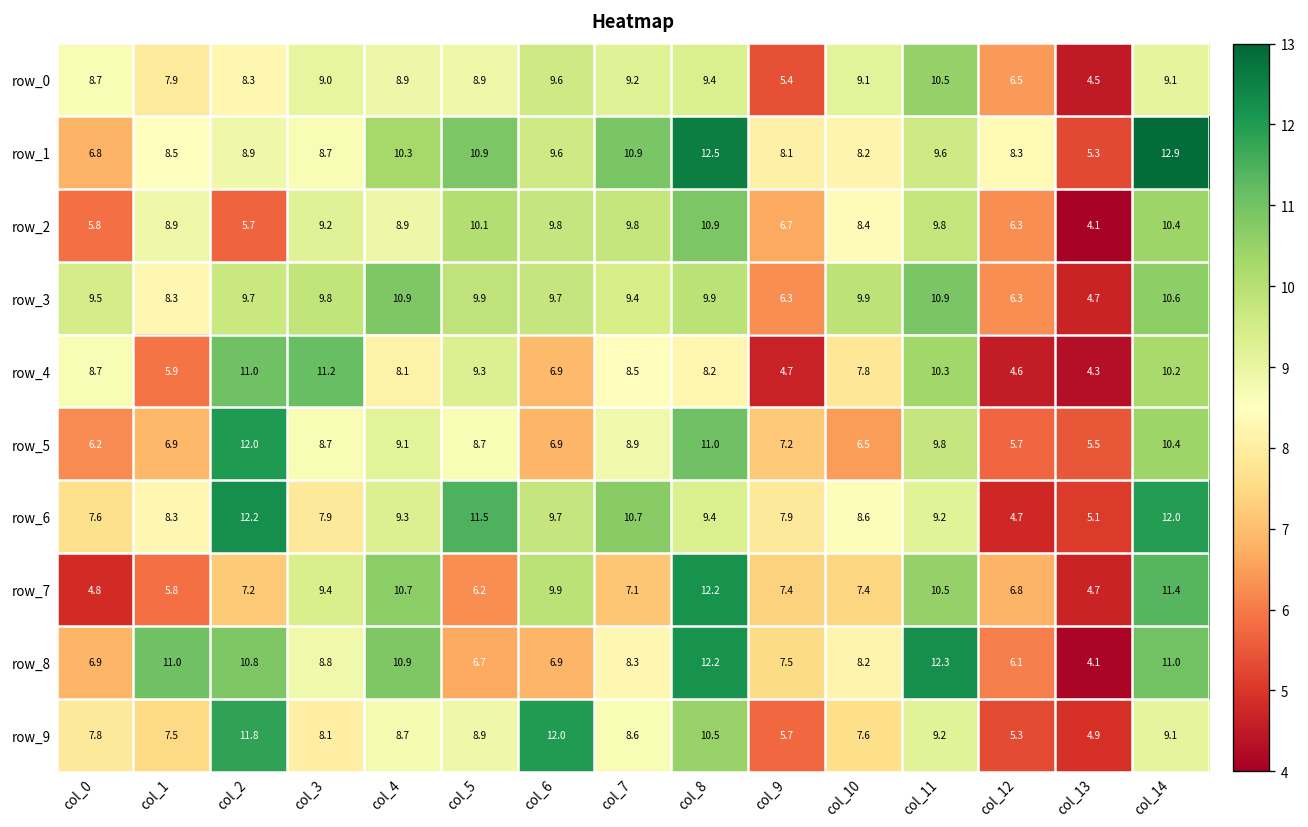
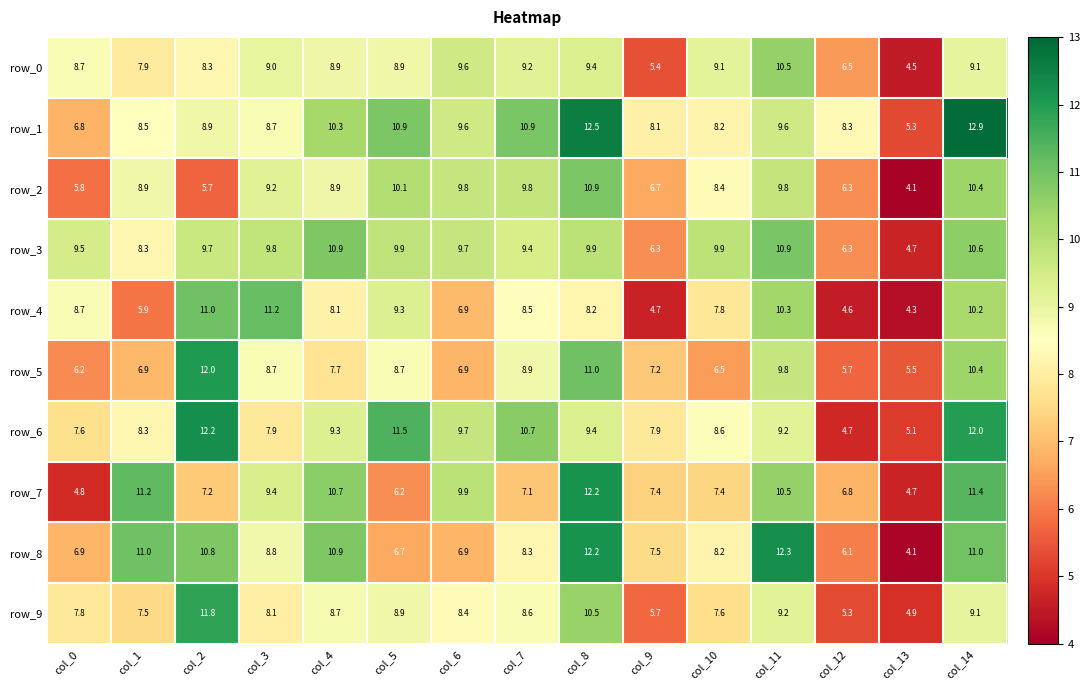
row_5, col_4: 9.1 -> 7.7
row_7, col_1: 5.8 -> 11.2
row_9, col_6: 12.0 -> 8.4
